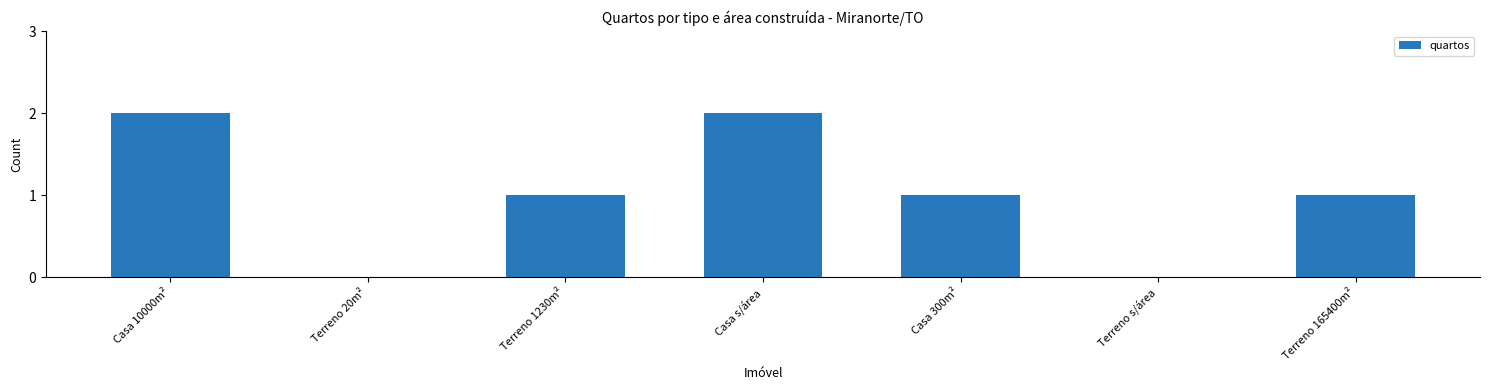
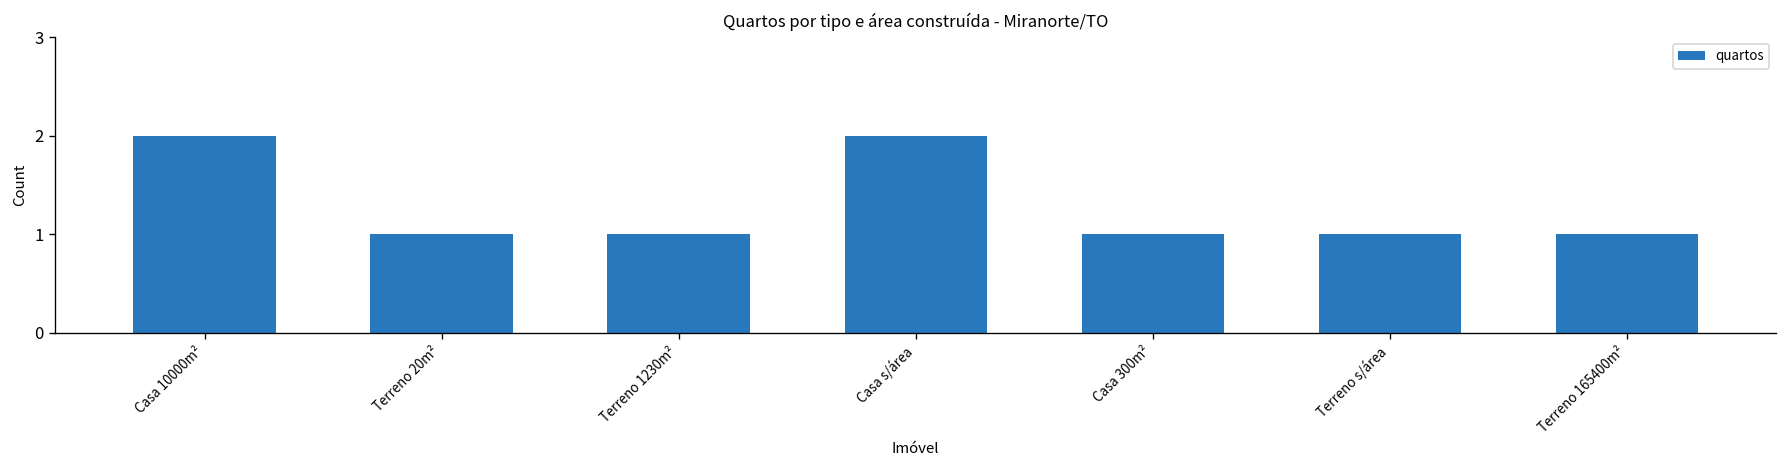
Terreno 20m²: 0 -> 1
Terreno s/área: 0 -> 1
